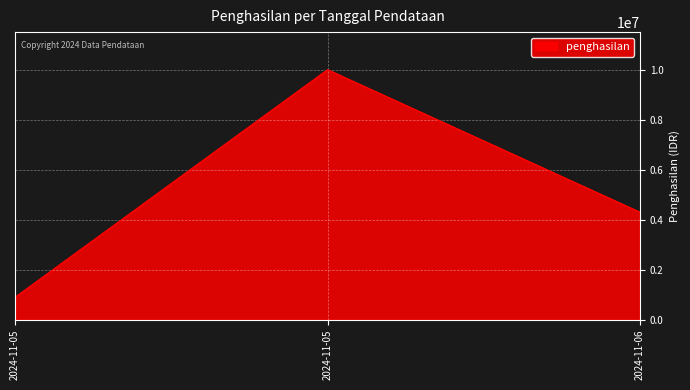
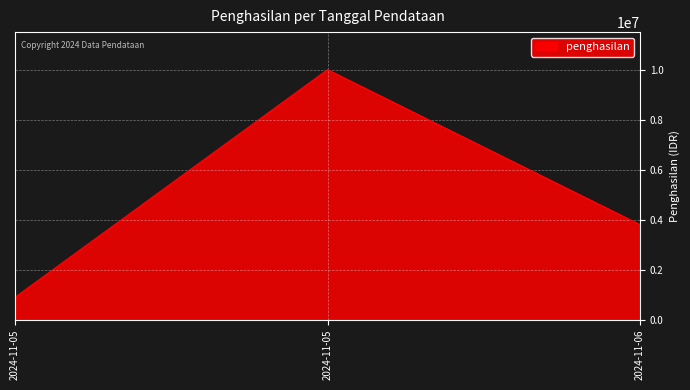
2024-11-06: 4300000 -> 3800000
